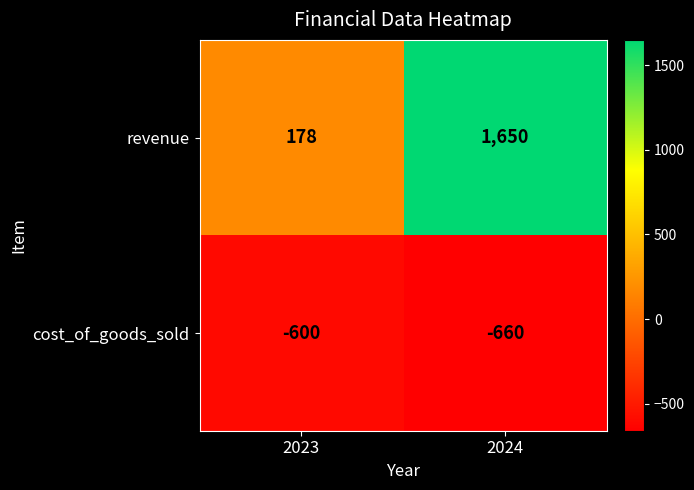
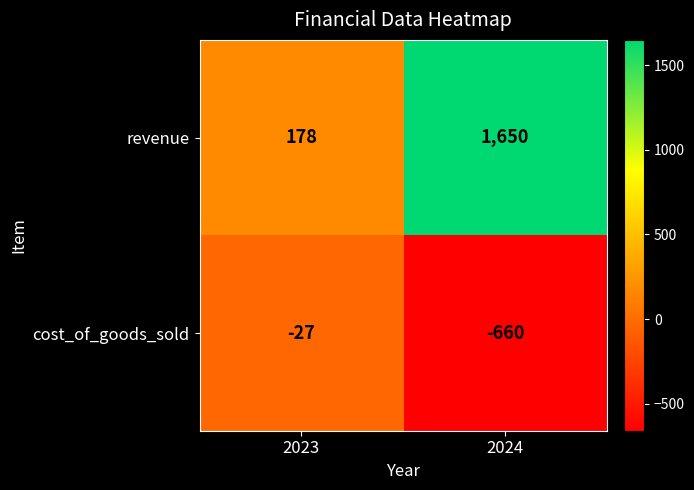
cost_of_goods_sold, 2023: -600 -> -27
